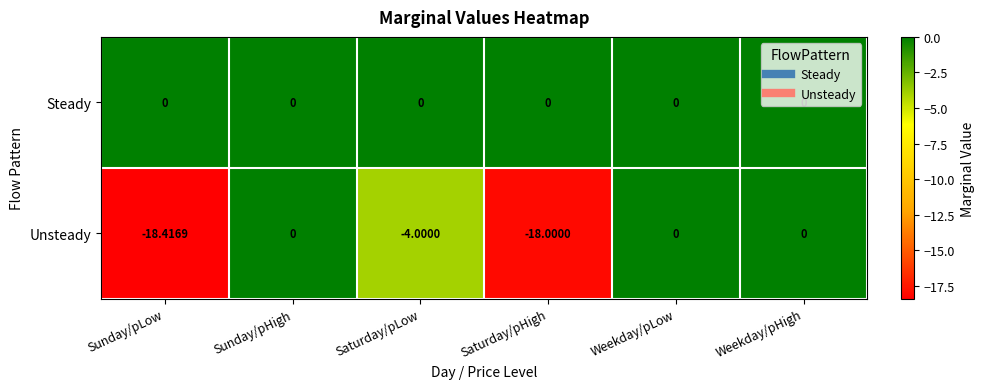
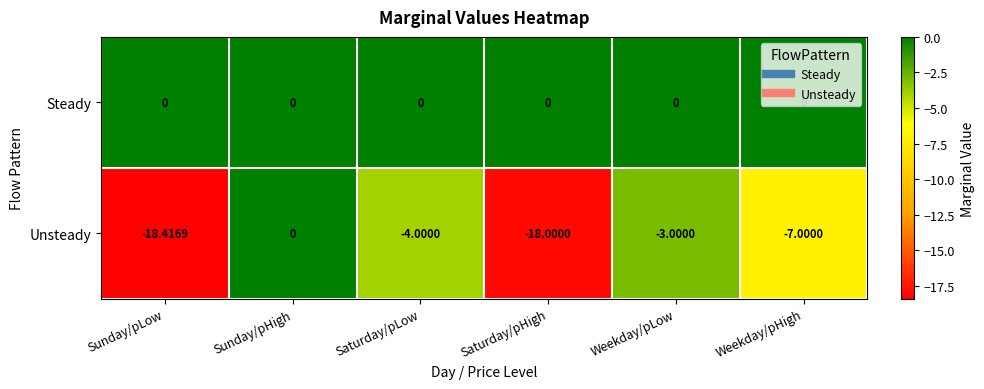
Unsteady, Weekday/pLow: 0 -> -3.0000
Unsteady, Weekday/pHigh: 0 -> -7.0000
